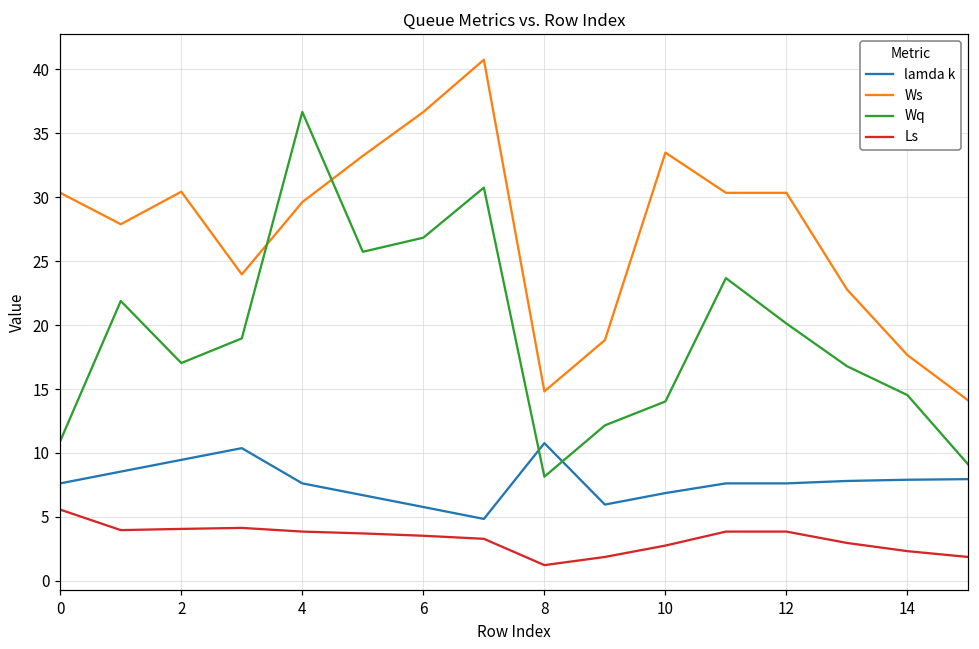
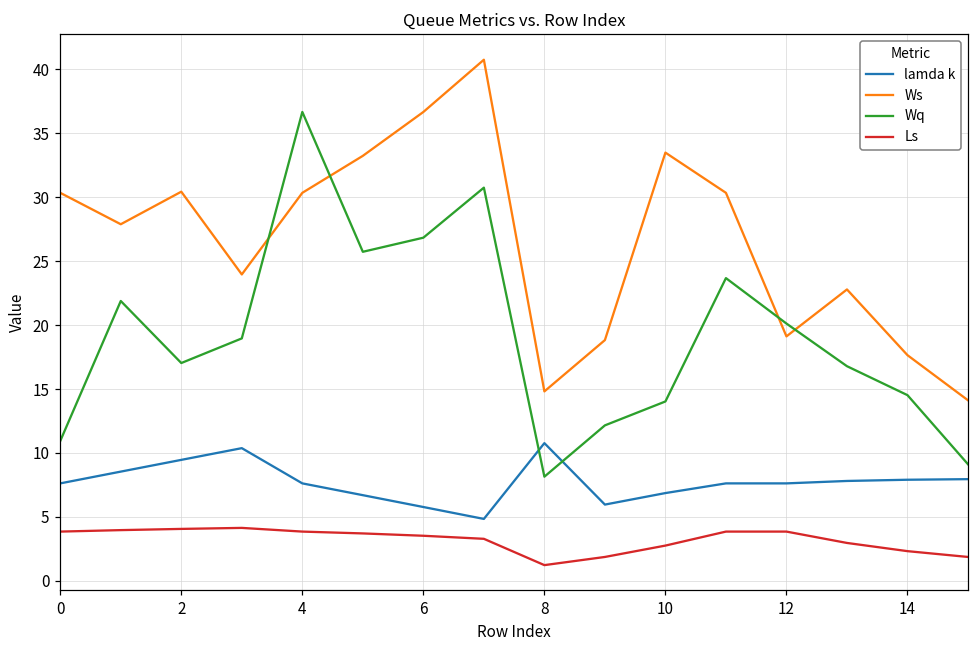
Ls, 0: 5.6 -> 3.9
Ws, 4: 29.6 -> 30.3
Ws, 12: 30.3 -> 19.1
